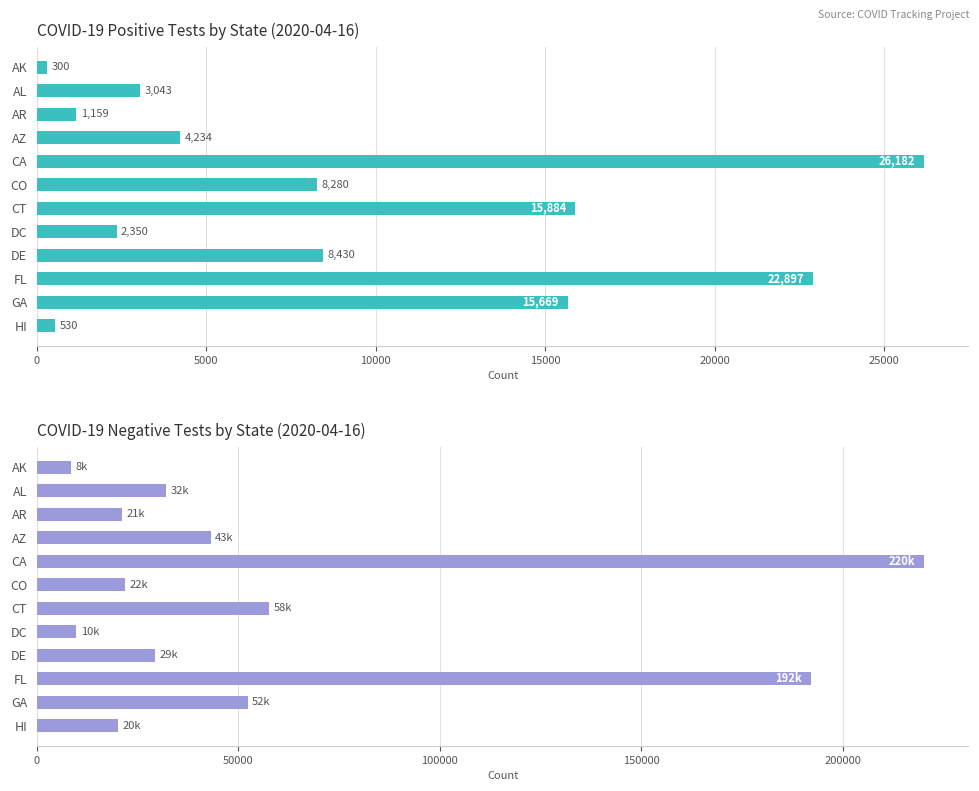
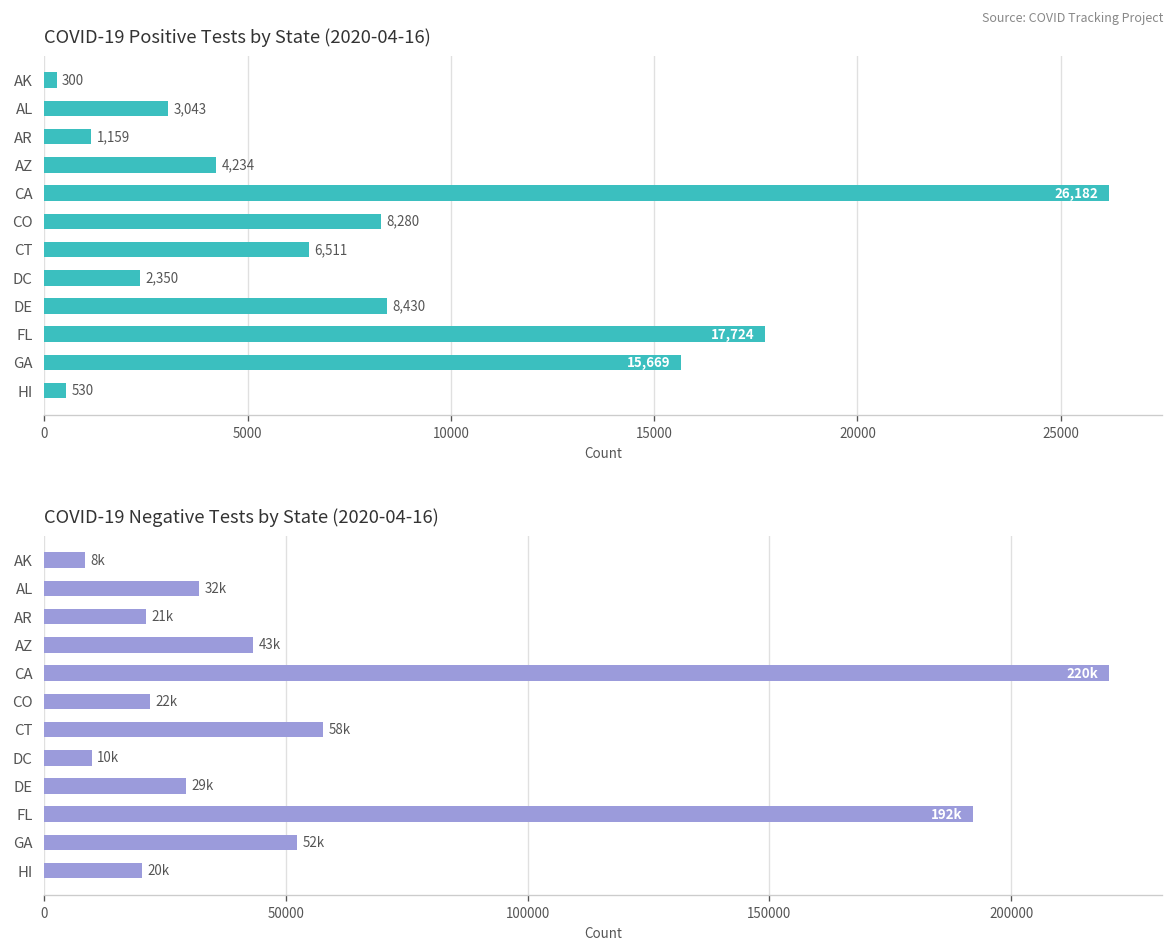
COVID-19 Positive Tests by State (2020-04-16), CT: 15,884 -> 6,511
COVID-19 Positive Tests by State (2020-04-16), FL: 22,897 -> 17,724
